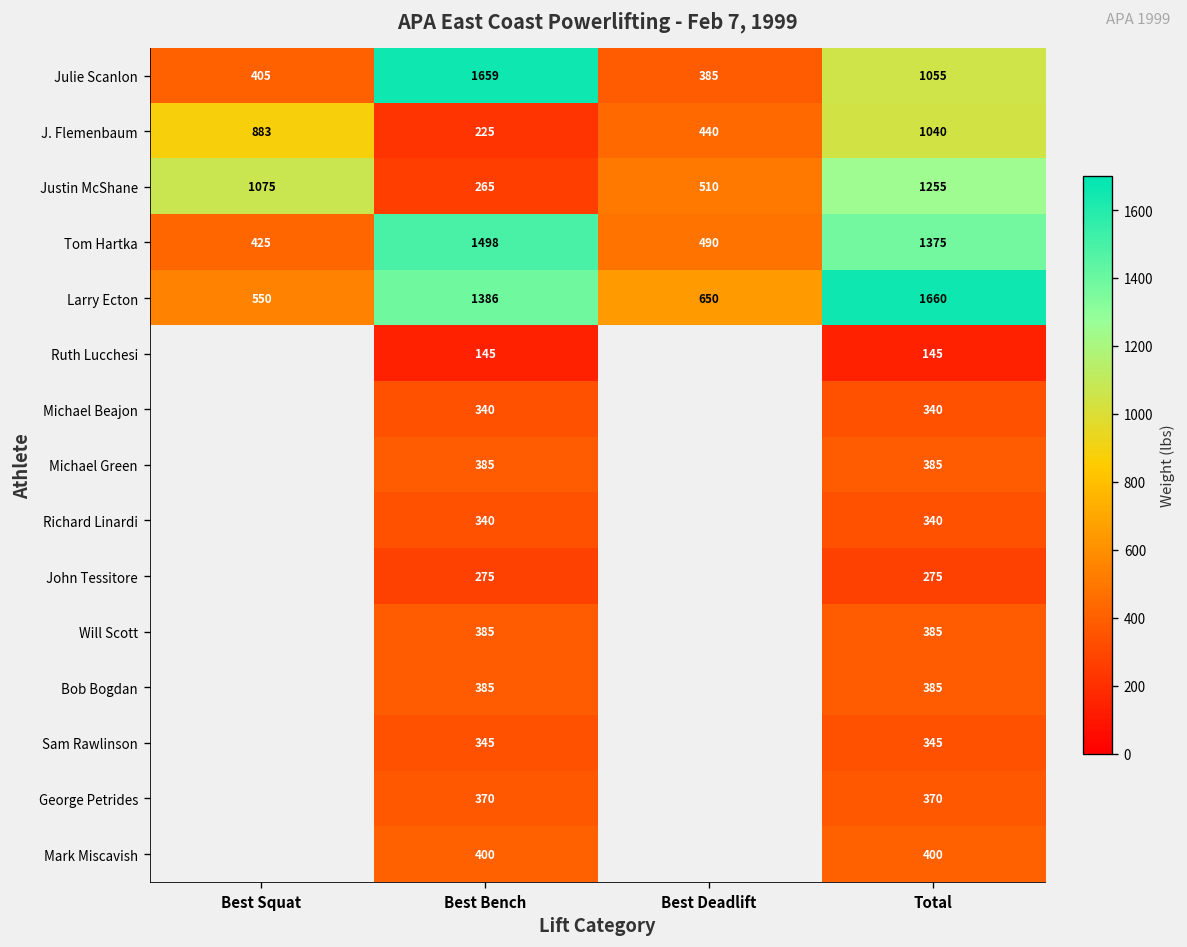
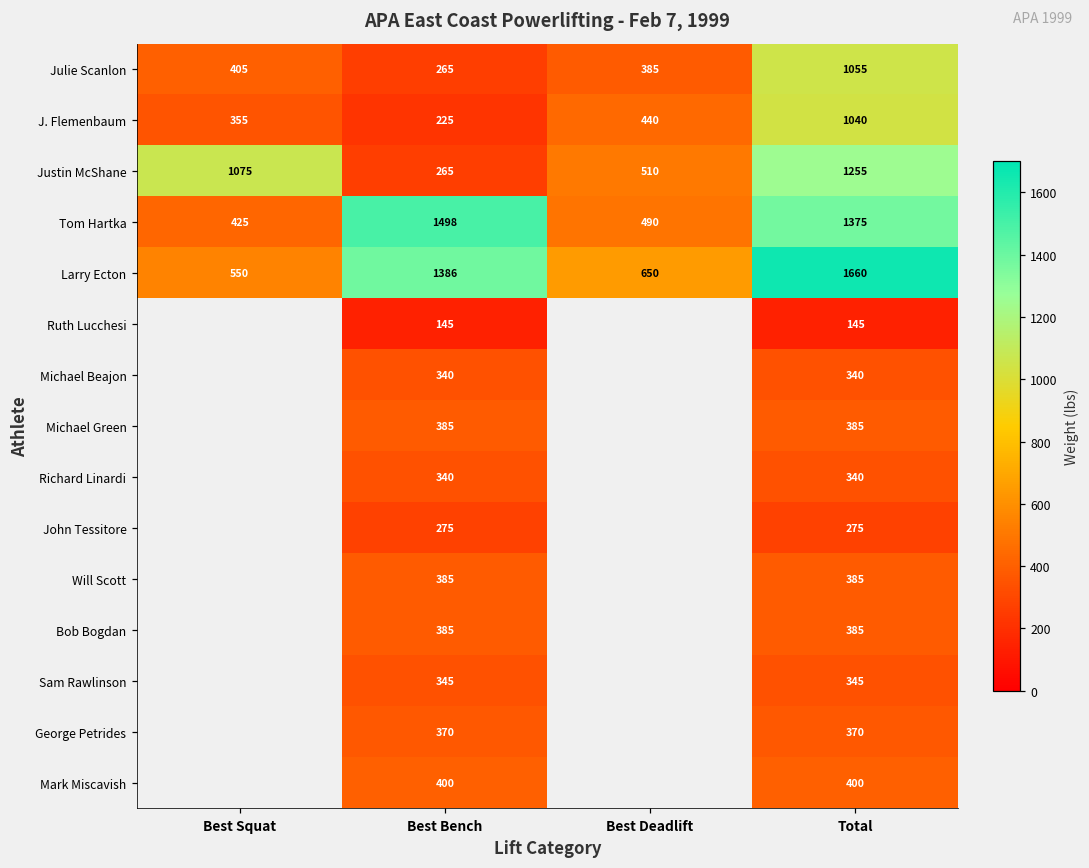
Julie Scanlon, Best Bench: 1659 -> 265
J. Flemenbaum, Best Squat: 883 -> 355
